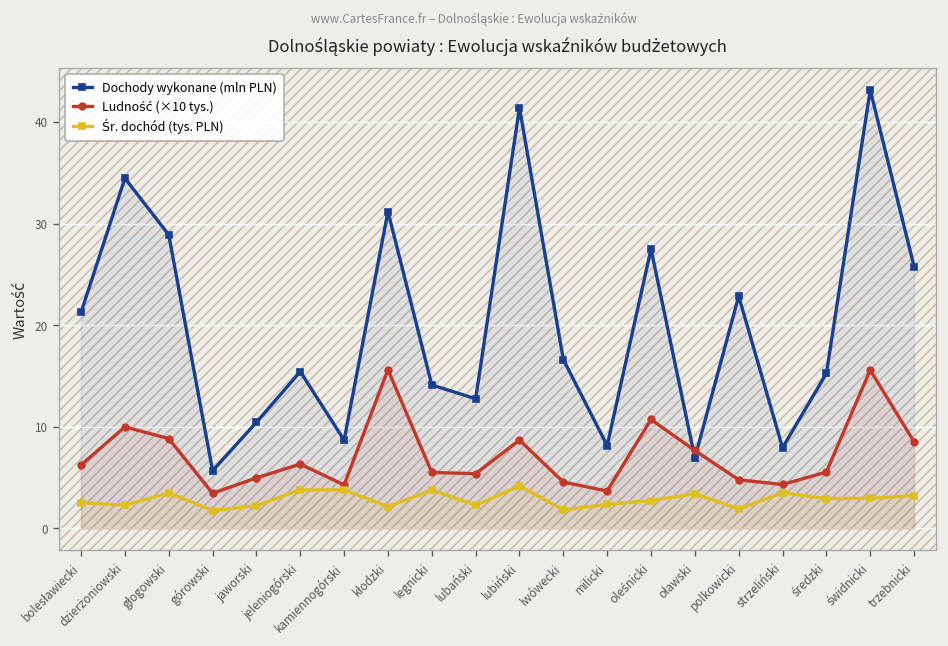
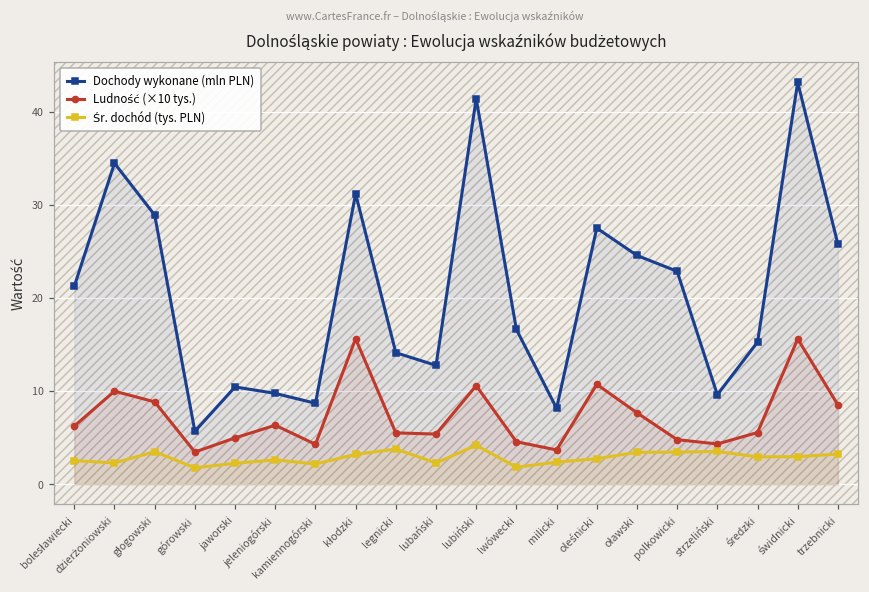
Dochody wykonane (mln PLN), jeleniogórski: 15 -> 10
Śr. dochód (tys. PLN), jeleniogórski: 4 -> 3
Śr. dochód (tys. PLN), kamiennogórski: 4 -> 2
Śr. dochód (tys. PLN), kłodzki: 2 -> 3
Ludność (×10 tys.), lubiński: 9 -> 11
Dochody wykonane (mln PLN), oławski: 7 -> 25
Śr. dochód (tys. PLN), polkowicki: 2 -> 3
Dochody wykonane (mln PLN), strzeliński: 8 -> 10
